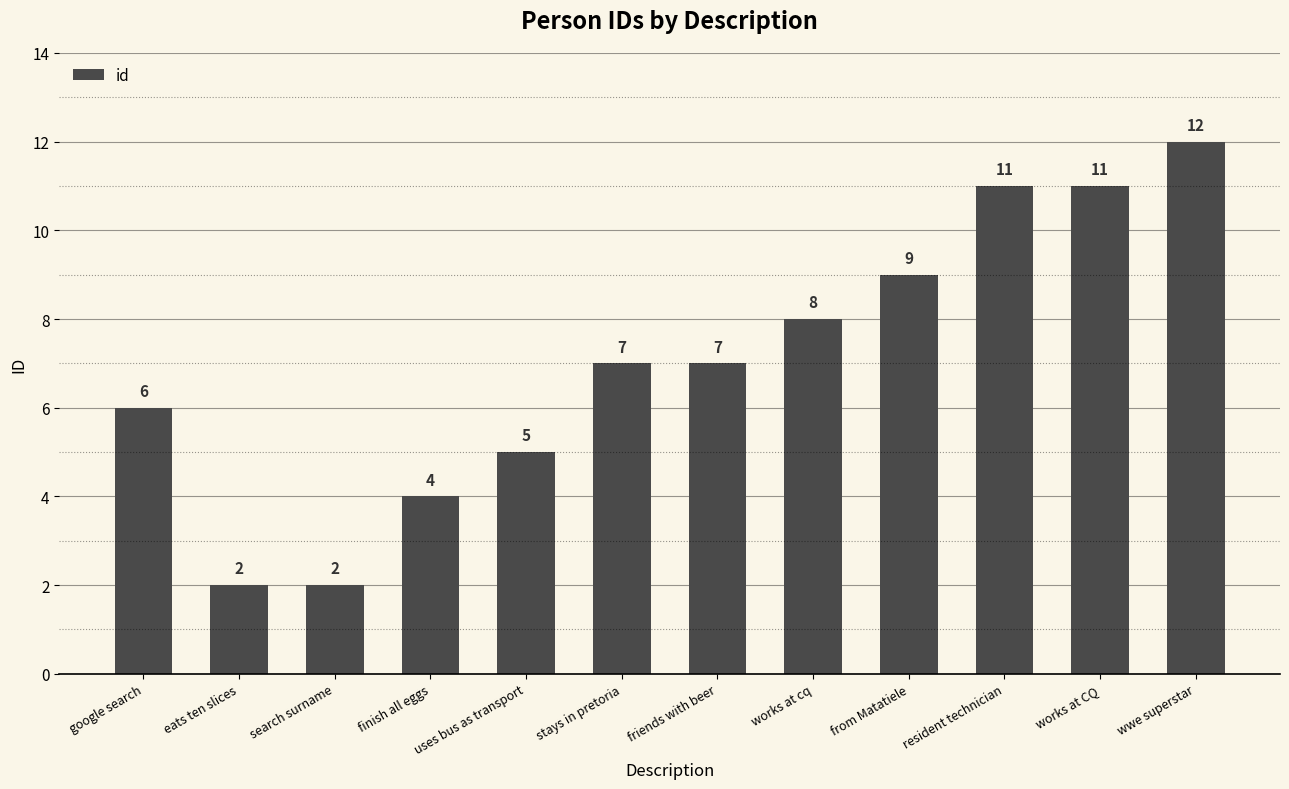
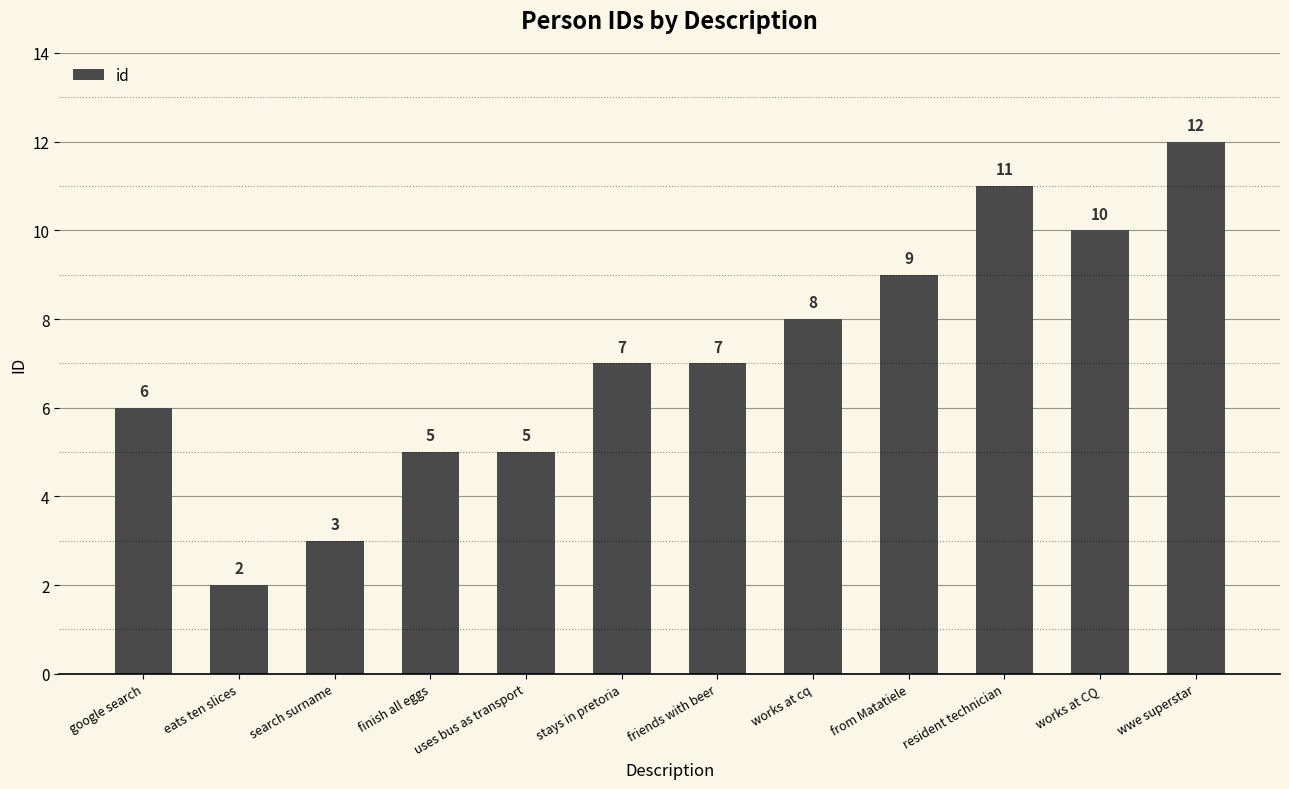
search surname: 2 -> 3
finish all eggs: 4 -> 5
works at CQ: 11 -> 10
